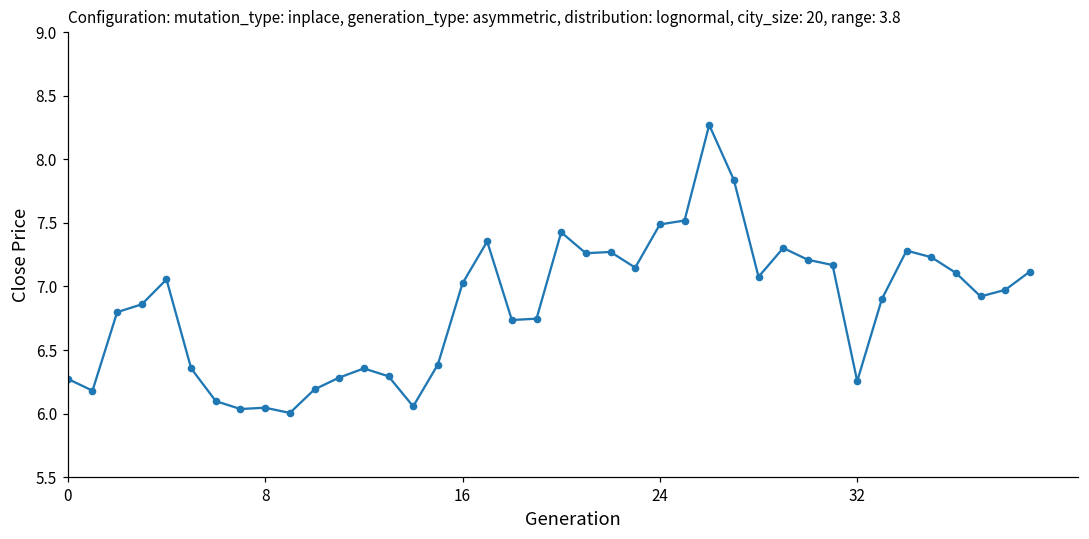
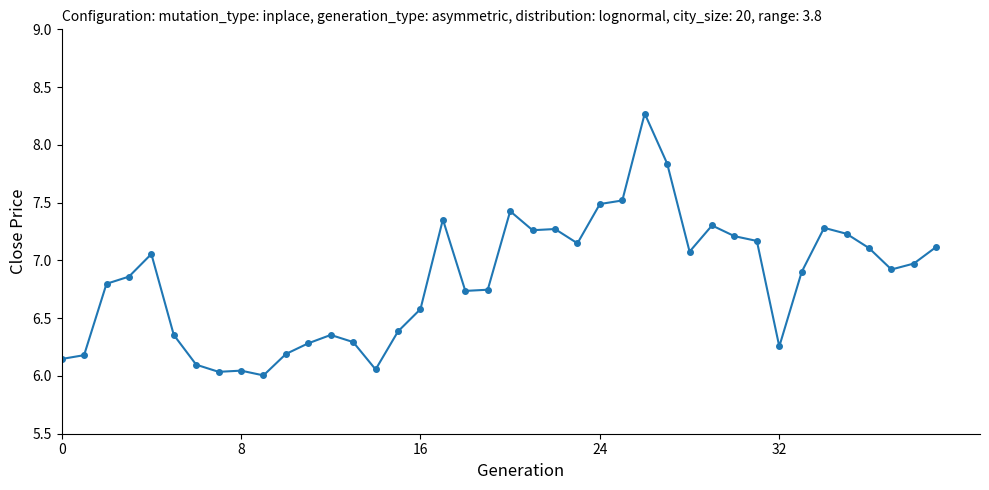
0: 6.27 -> 6.15
16: 7.02 -> 6.58
